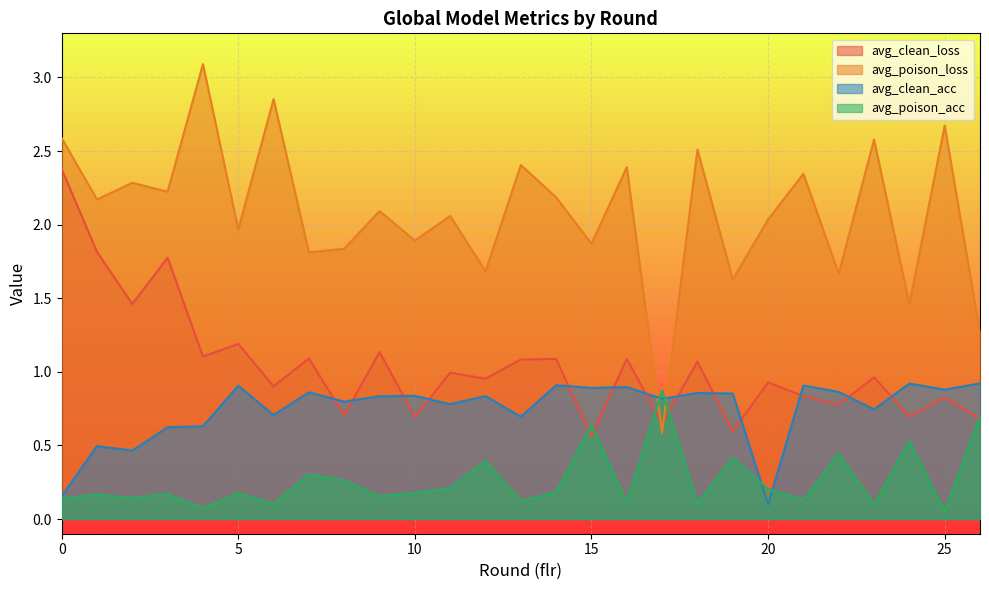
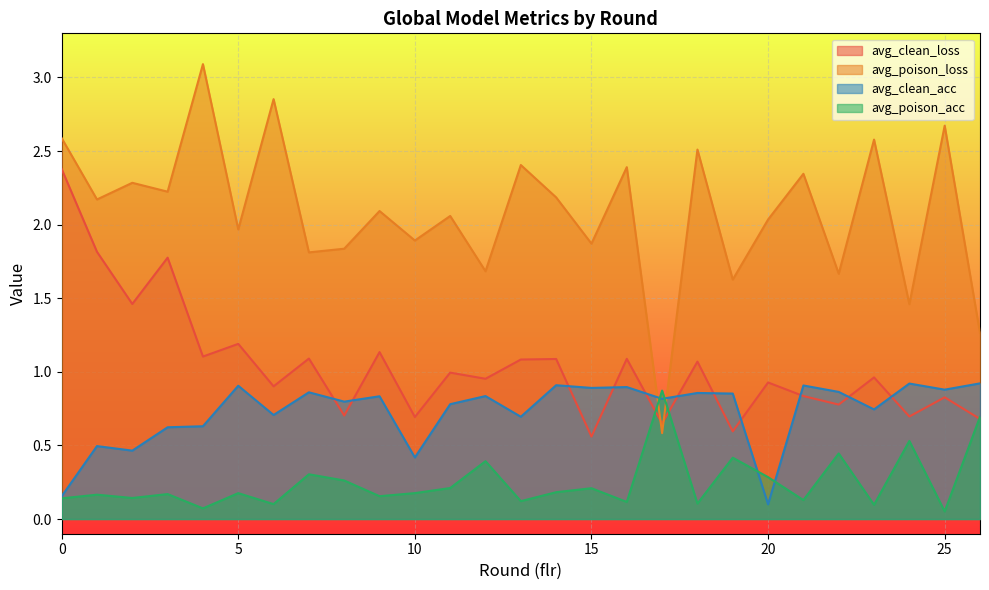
avg_clean_acc, 10: 0.84 -> 0.42
avg_poison_acc, 15: 0.64 -> 0.21
avg_poison_acc, 20: 0.20 -> 0.28
